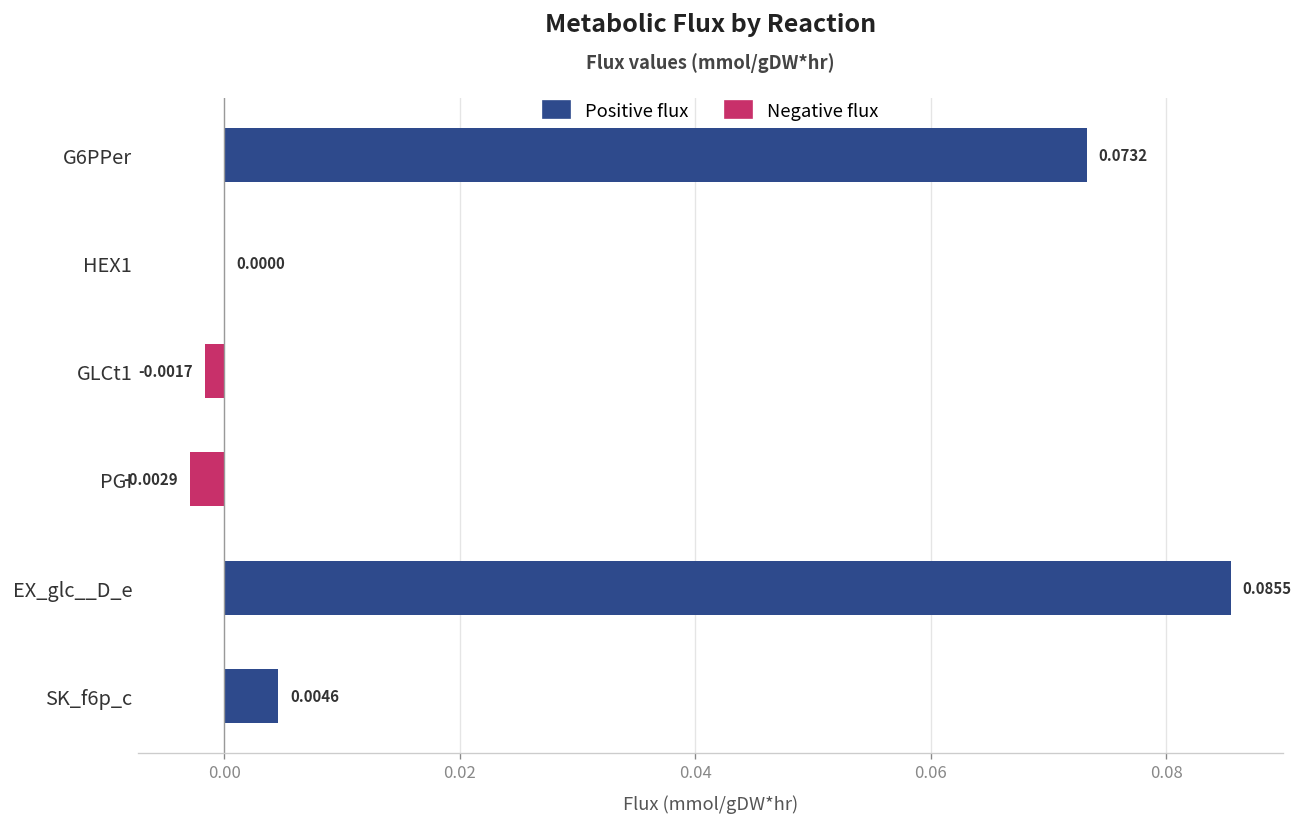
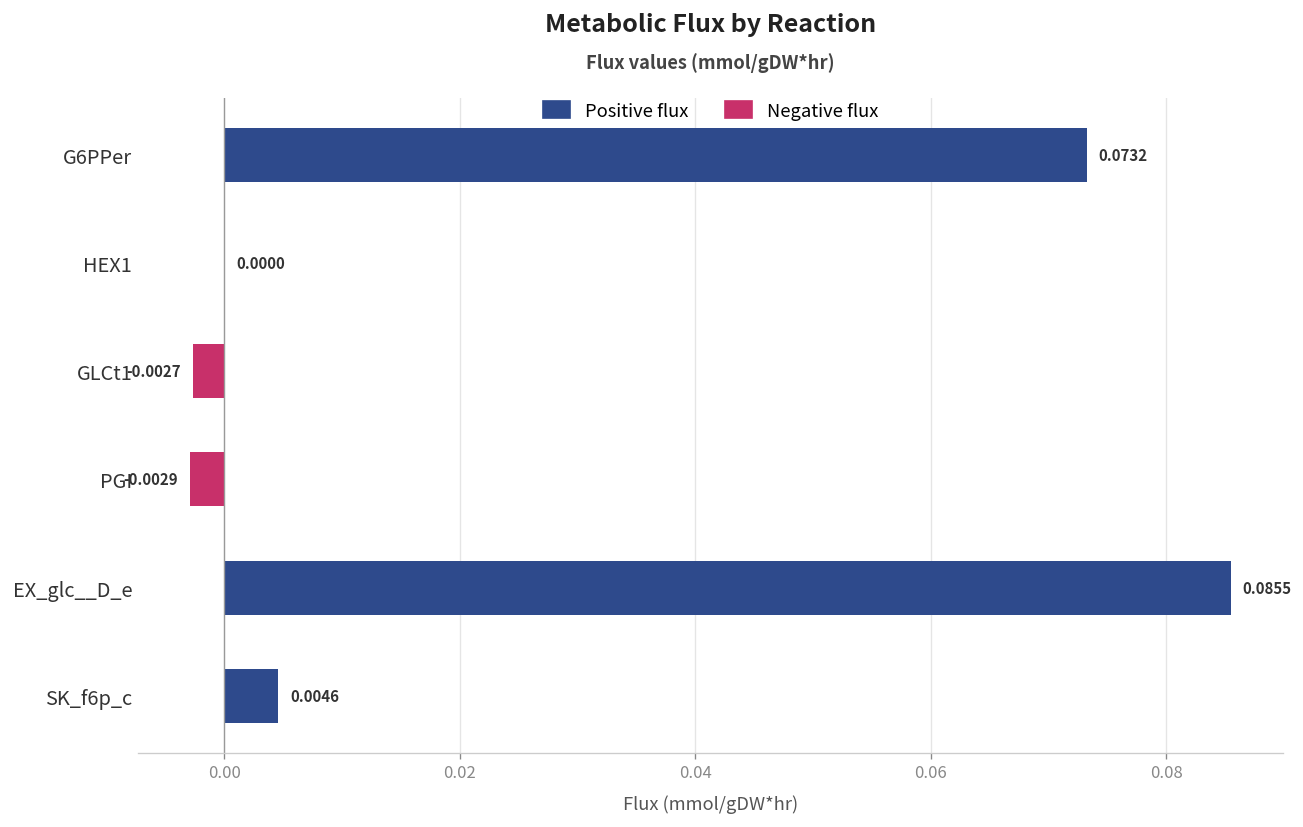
GLCt1: -0.0017 -> -0.0027
